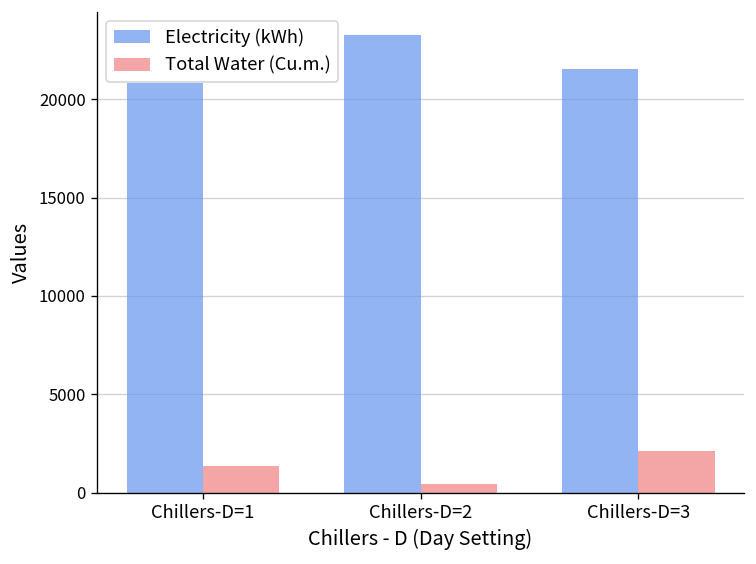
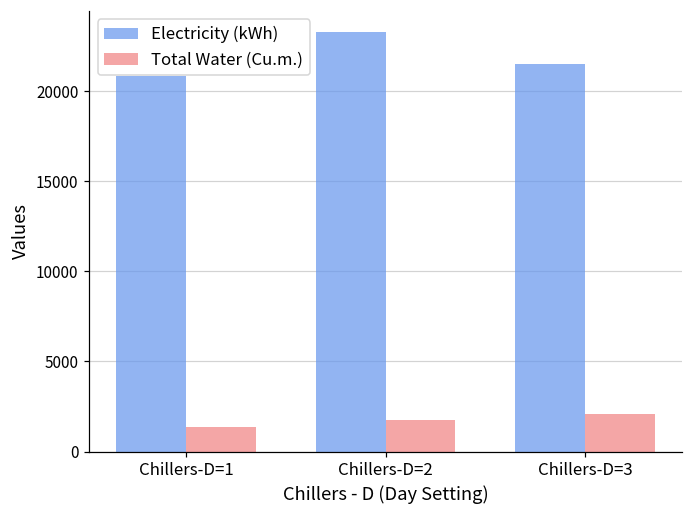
Total Water (Cu.m.), Chillers-D=2: 500 -> 1800
